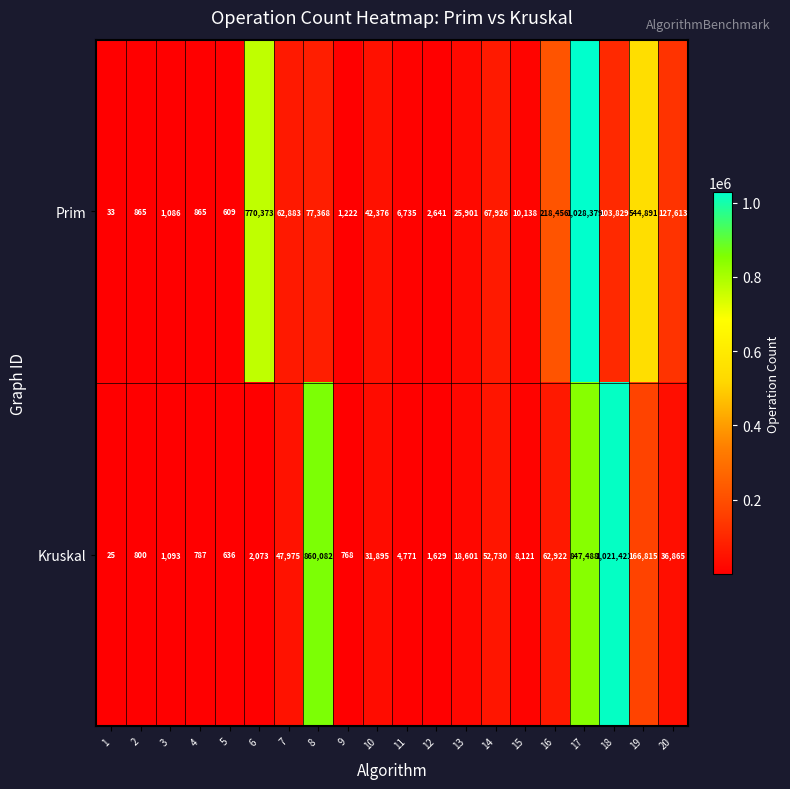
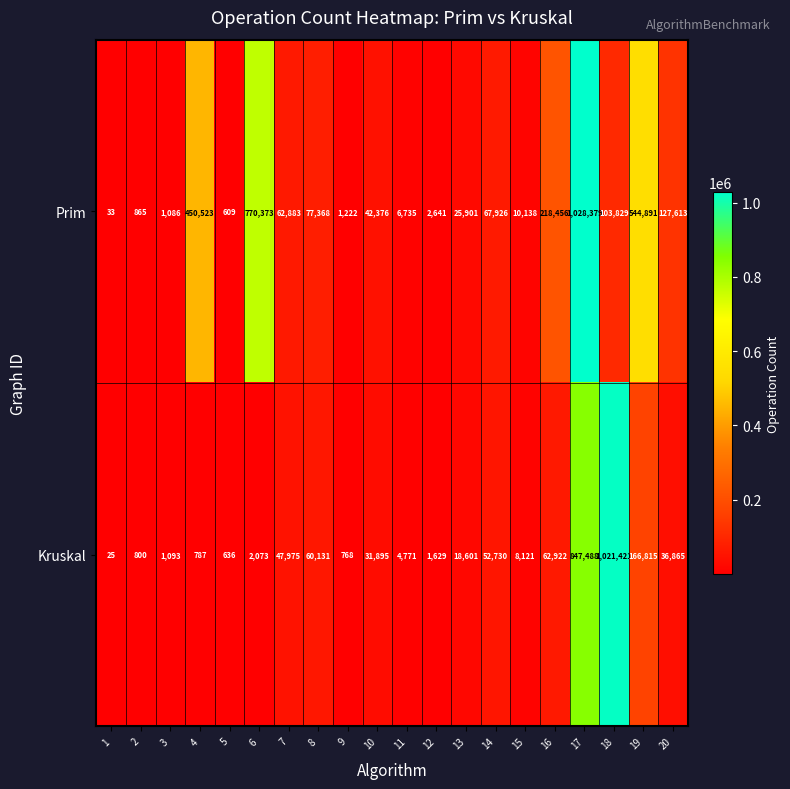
Prim, 4: 865 -> 450,523
Kruskal, 8: 860,082 -> 60,131
